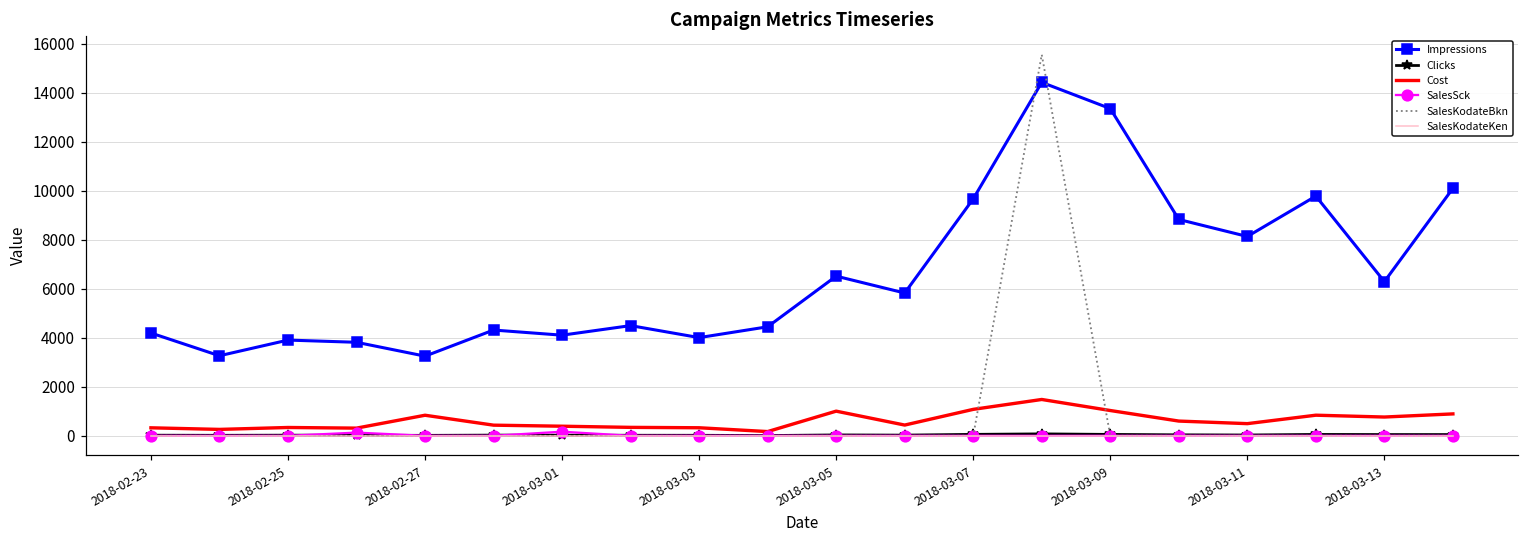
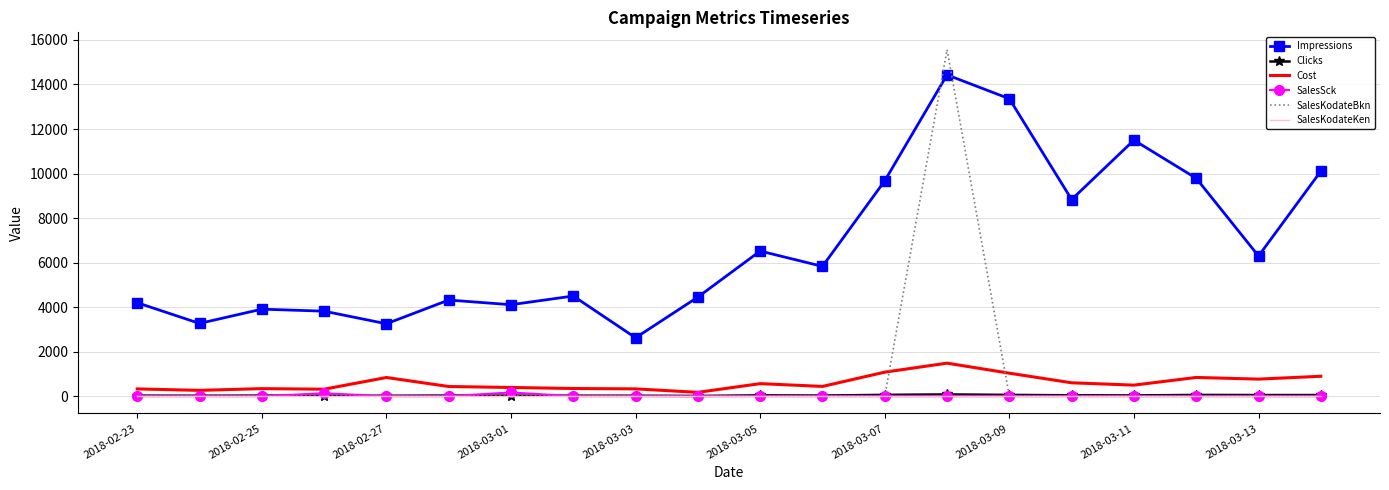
Impressions, 2018-03-03: 4000 -> 2600
Cost, 2018-03-05: 1000 -> 600
Impressions, 2018-03-11: 8100 -> 11500
